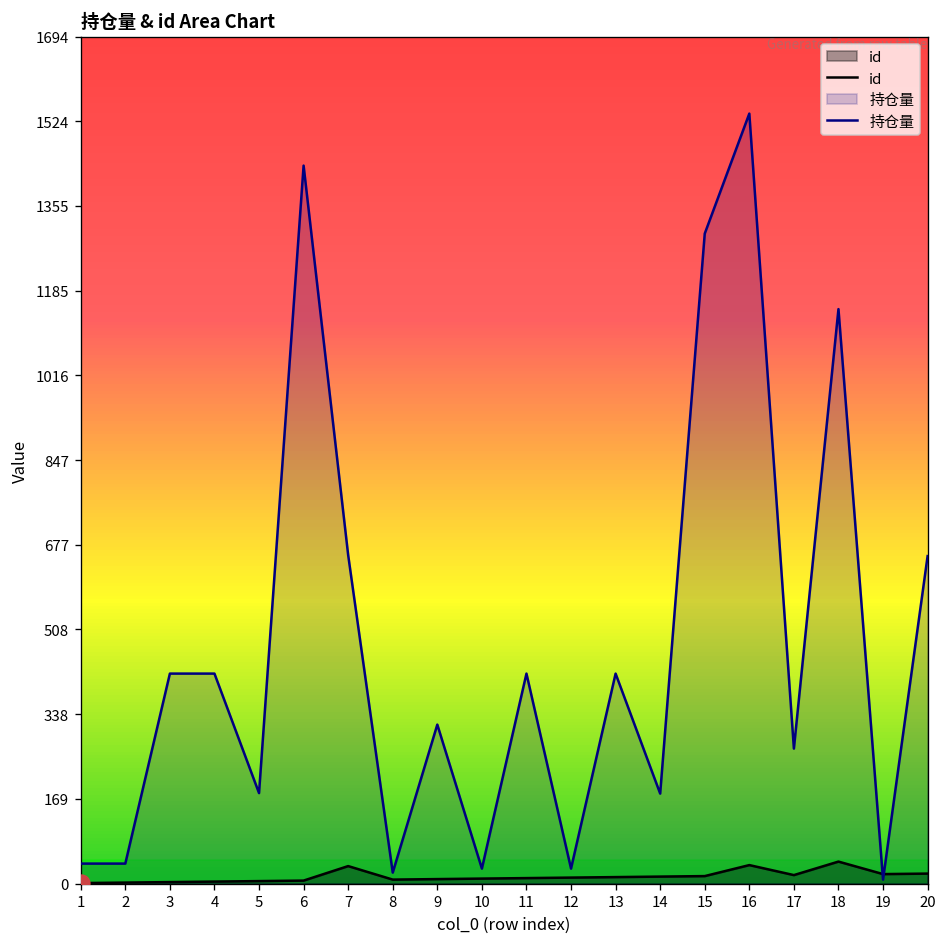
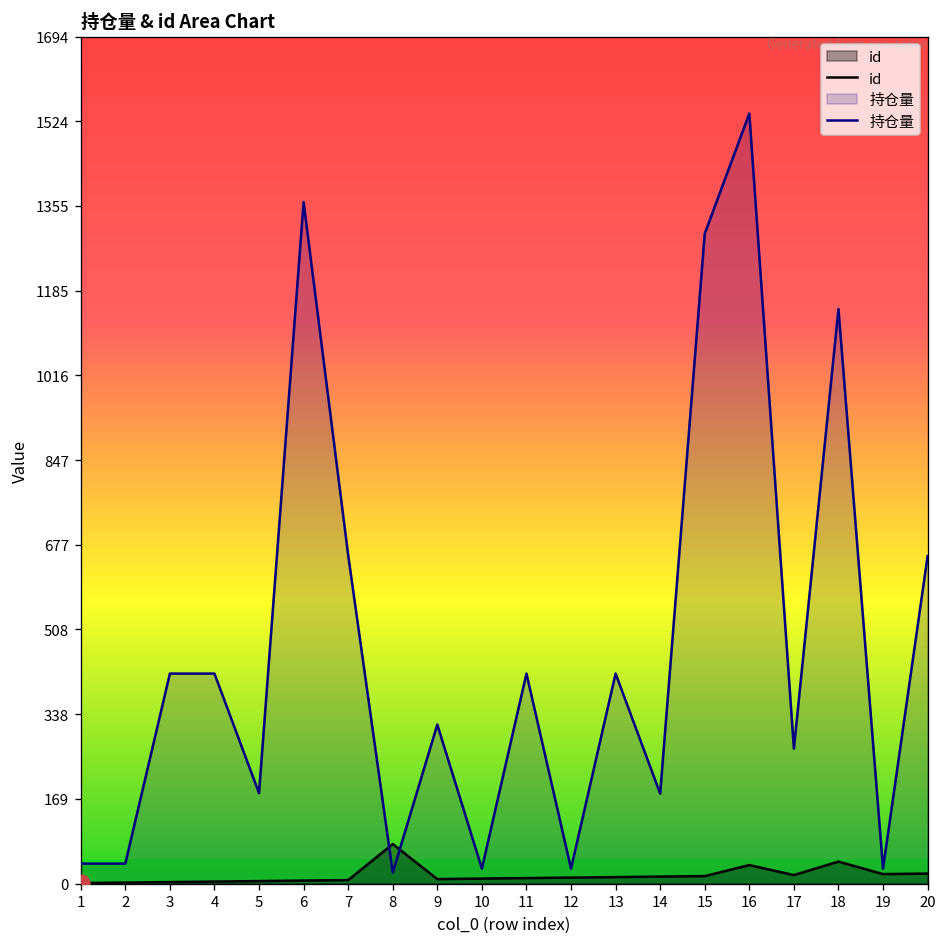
持仓量, 6: 1440 -> 1360
id, 7: 40 -> 10
id, 8: 10 -> 80
持仓量, 19: 10 -> 30
